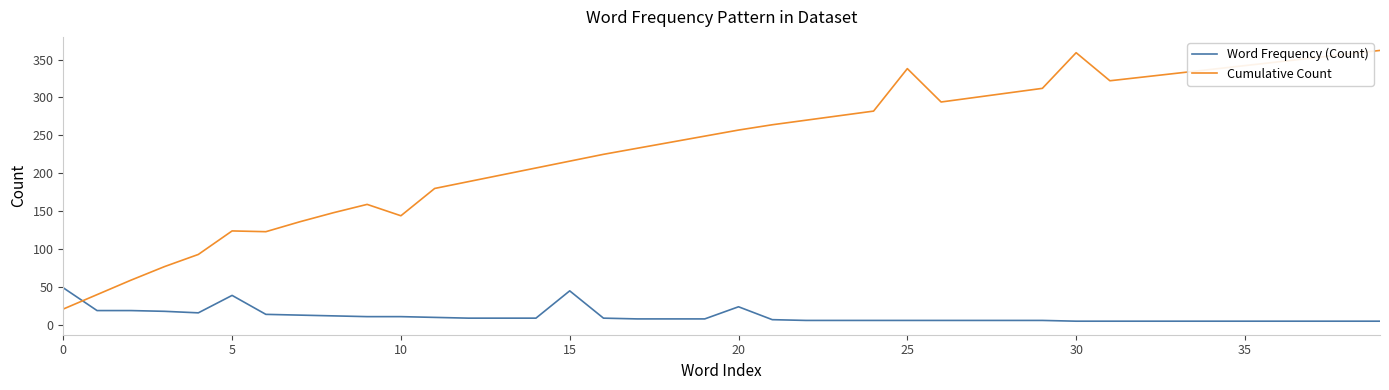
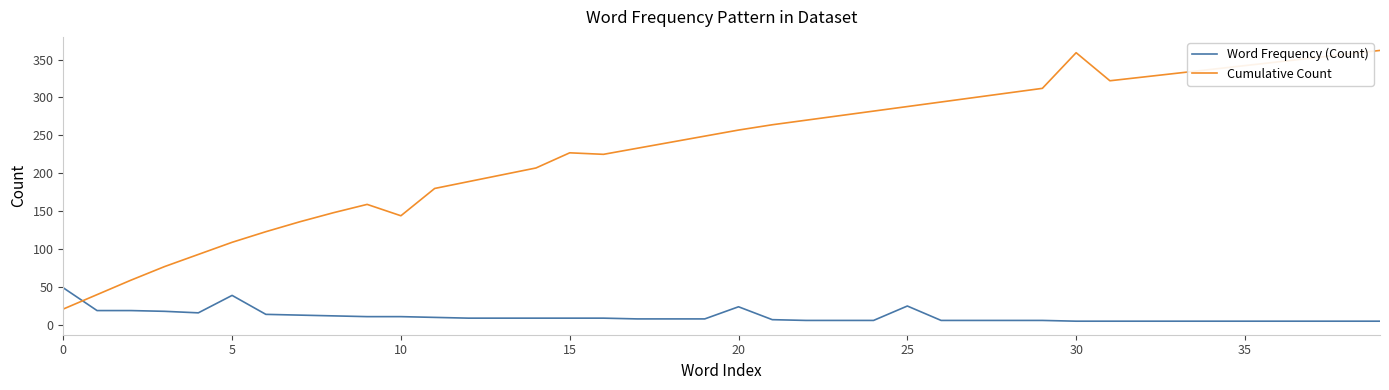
Cumulative Count, 5: 120 -> 110
Word Frequency (Count), 15: 50 -> 10
Cumulative Count, 15: 220 -> 230
Word Frequency (Count), 25: 10 -> 30
Cumulative Count, 25: 340 -> 290
